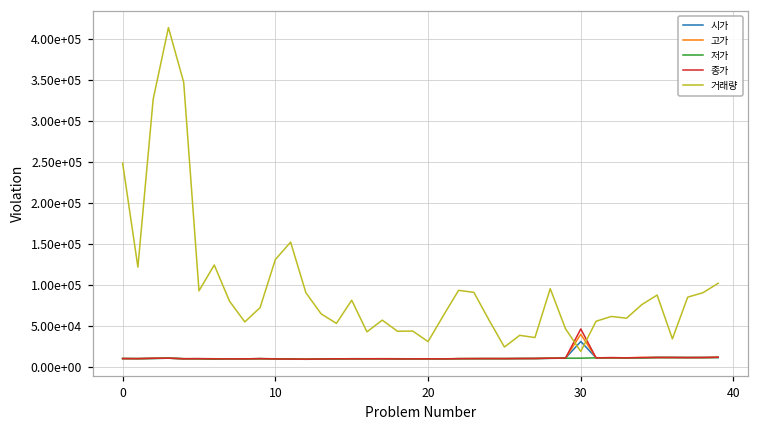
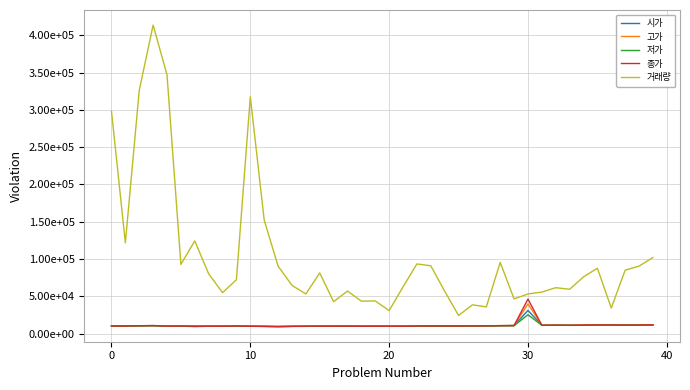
거래량, 0: 250000 -> 300000
거래량, 10: 130000 -> 320000
저가, 30: 10000 -> 30000
거래량, 30: 20000 -> 50000
